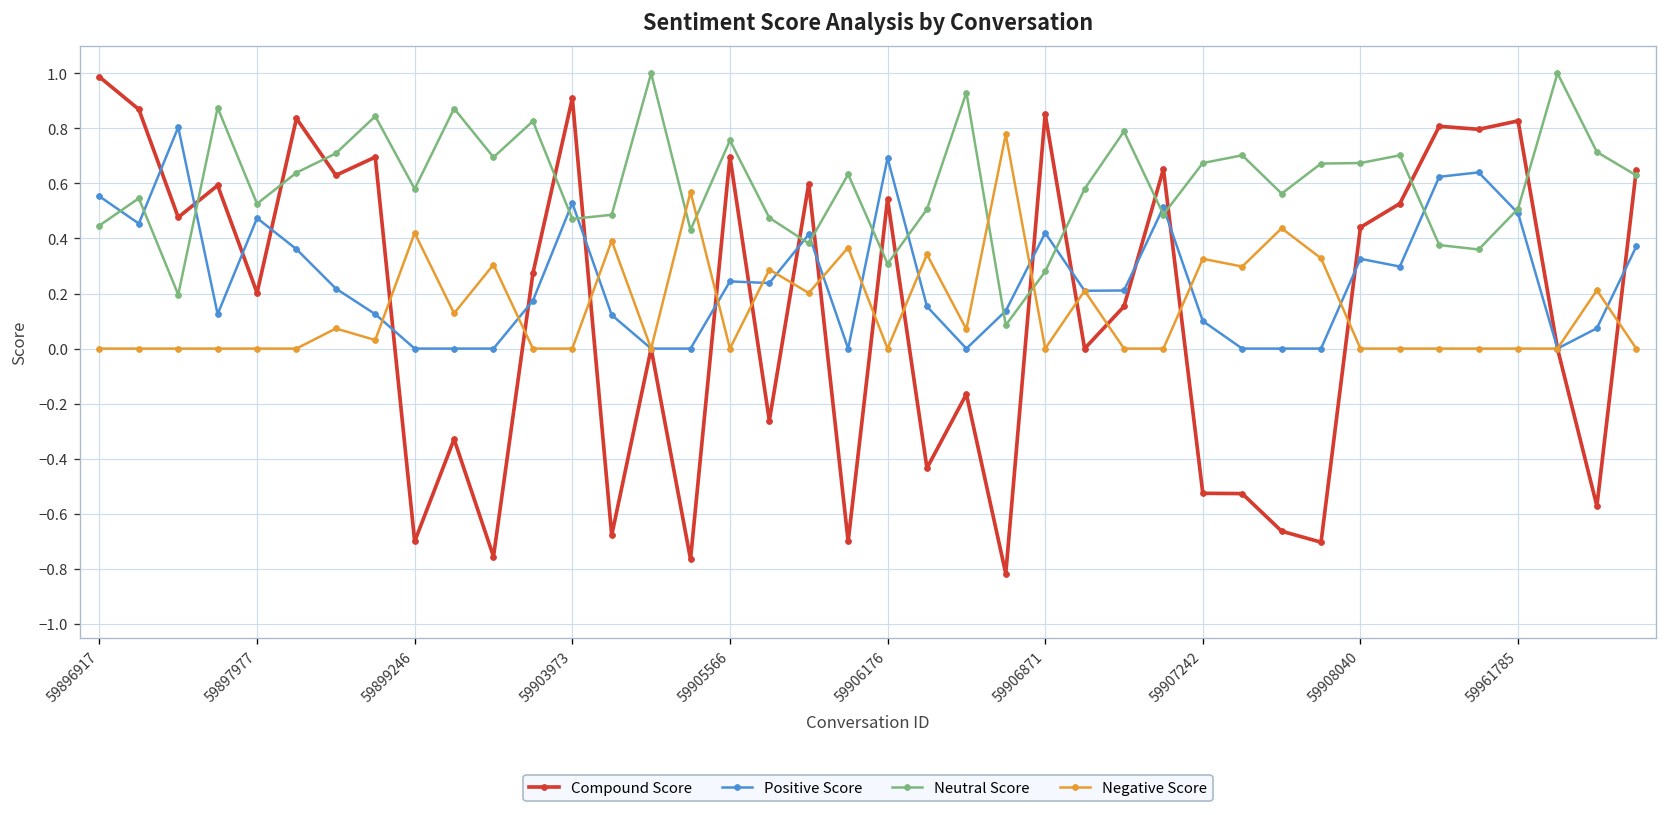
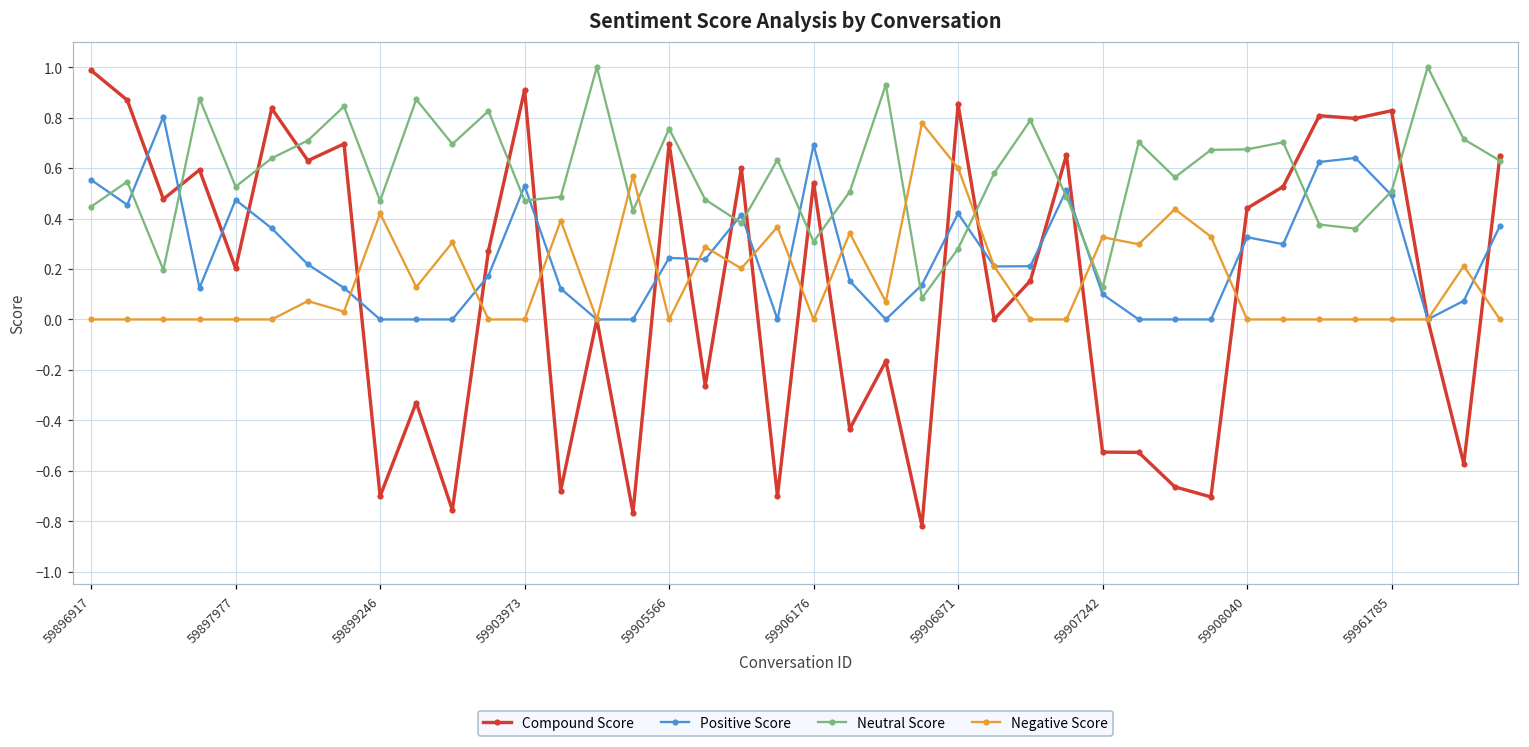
Neutral Score, 59899246: 0.58 -> 0.47
Negative Score, 59906871: 0.0 -> 0.6
Neutral Score, 59907242: 0.67 -> 0.13
